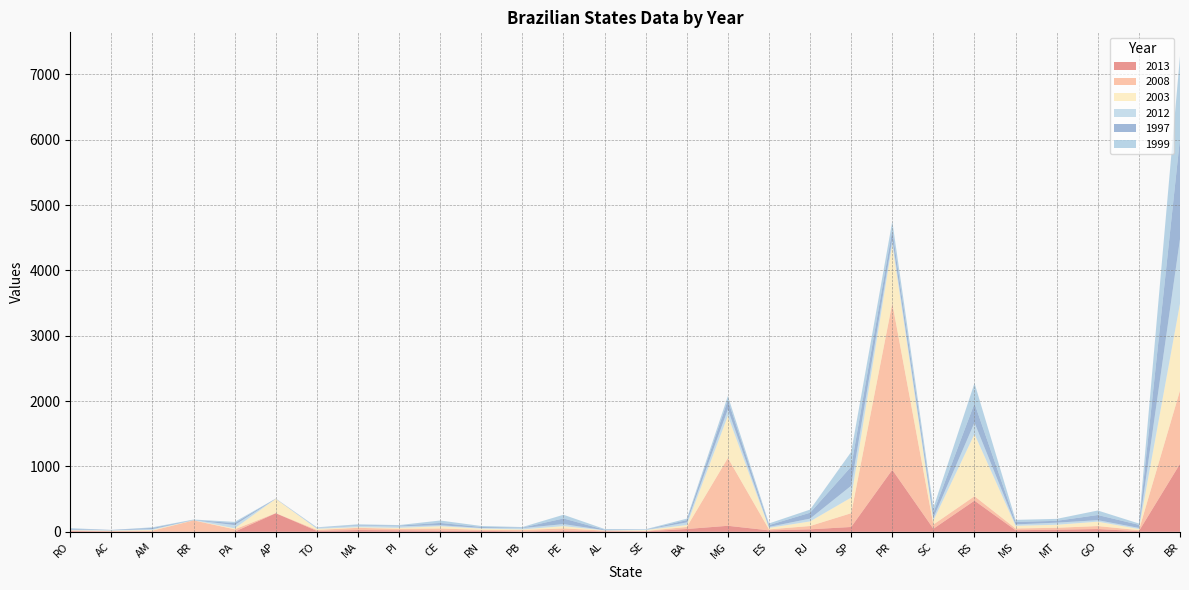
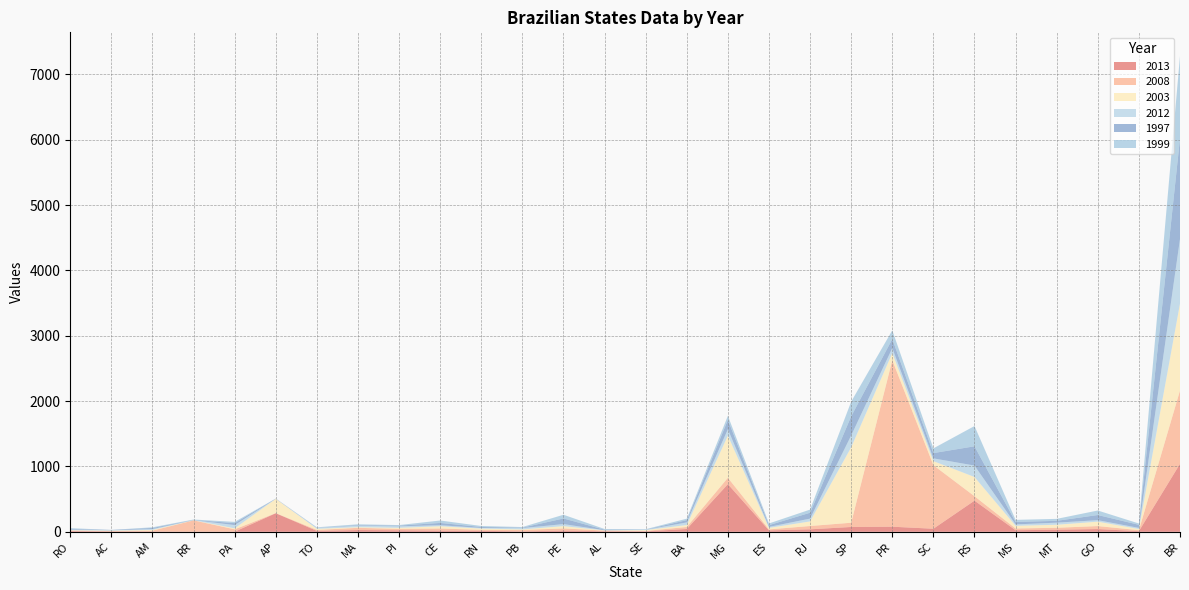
2013, MG: 100 -> 700
2008, MG: 1000 -> 100
2008, SP: 200 -> 100
2003, SP: 200 -> 1200
2013, PR: 900 -> 100
2003, PR: 900 -> 100
2008, SC: 100 -> 1000
2003, RS: 1000 -> 300
